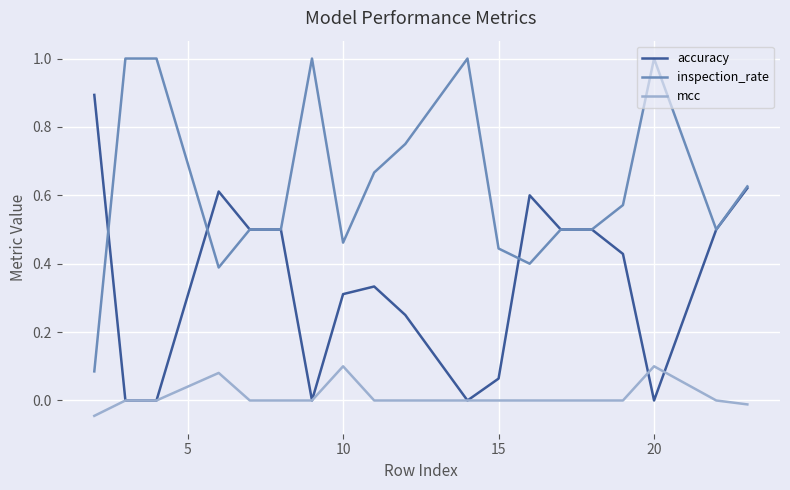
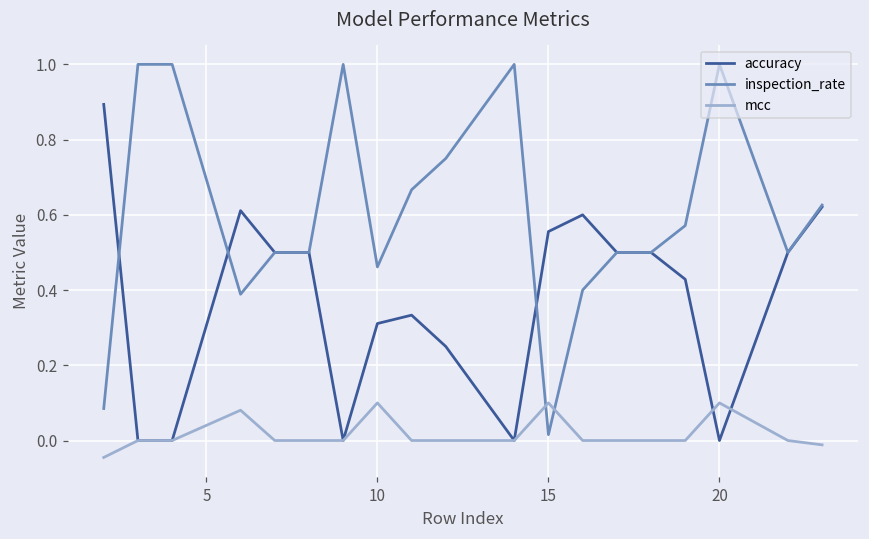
accuracy, 15: 0.06 -> 0.56
inspection_rate, 15: 0.44 -> 0.02
mcc, 15: 0.0 -> 0.1
